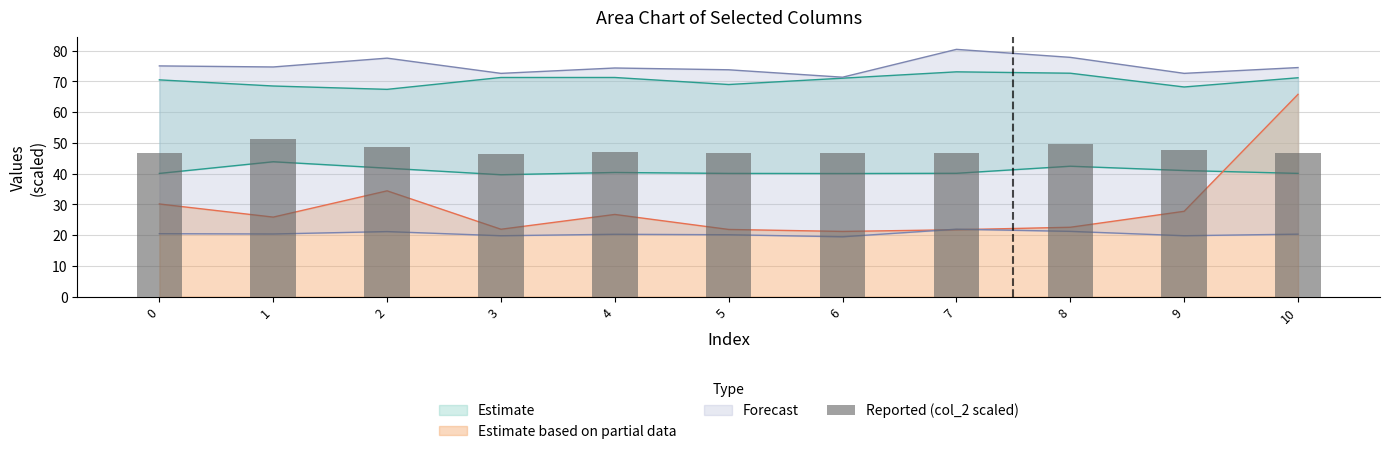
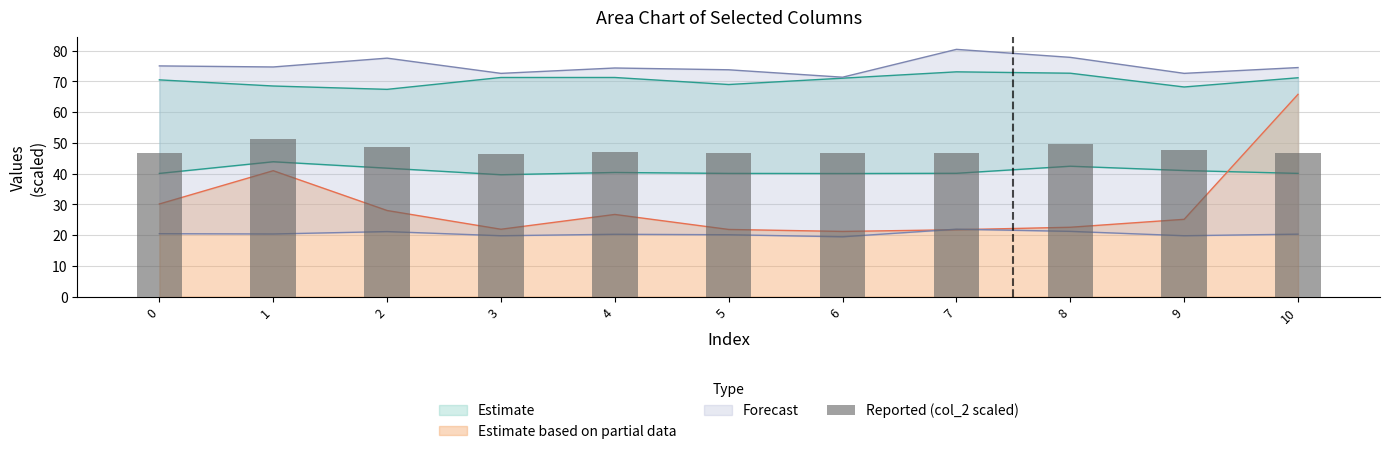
Estimate based on partial data, 1: 26 -> 41
Estimate based on partial data, 2: 34 -> 28
Estimate based on partial data, 9: 28 -> 25
